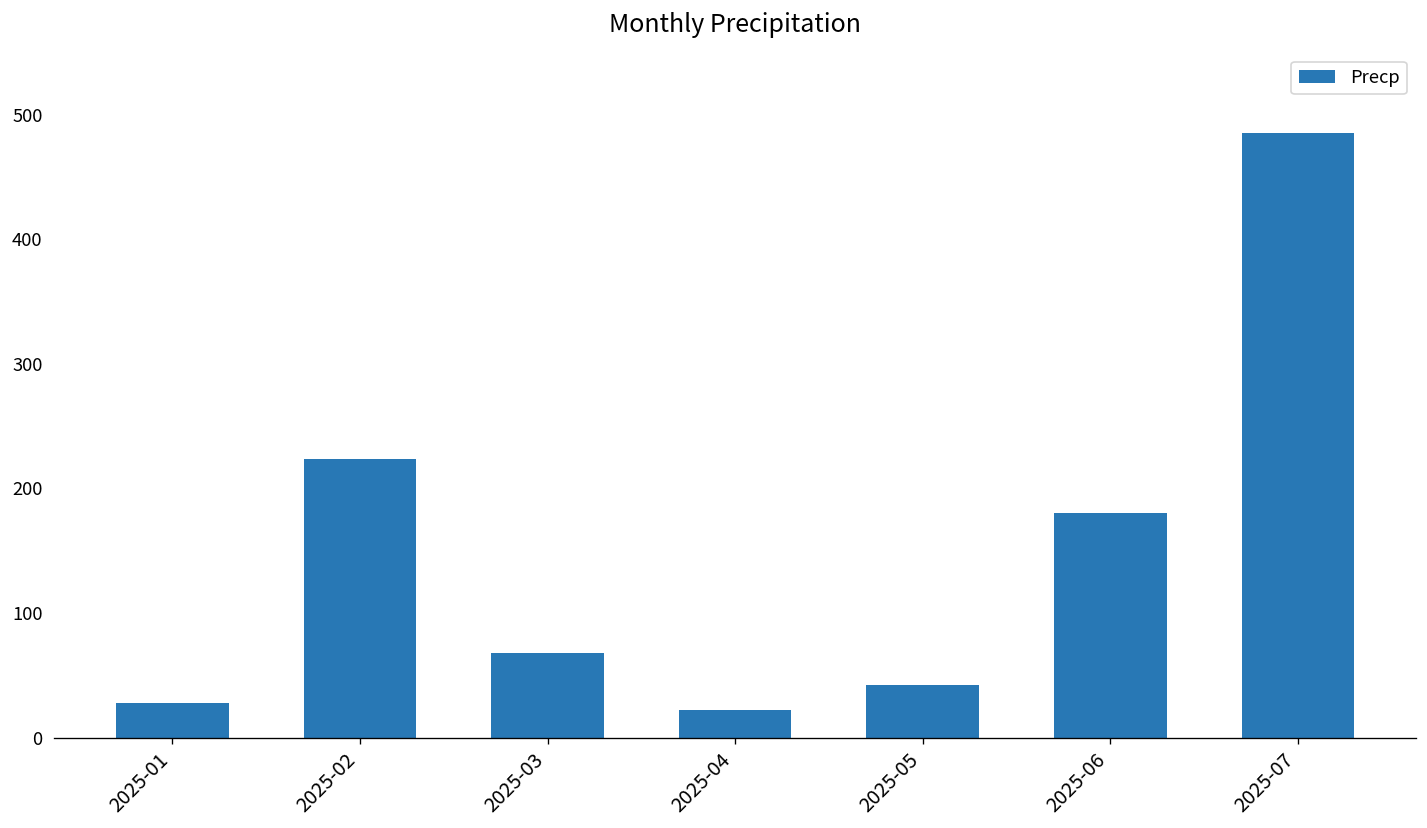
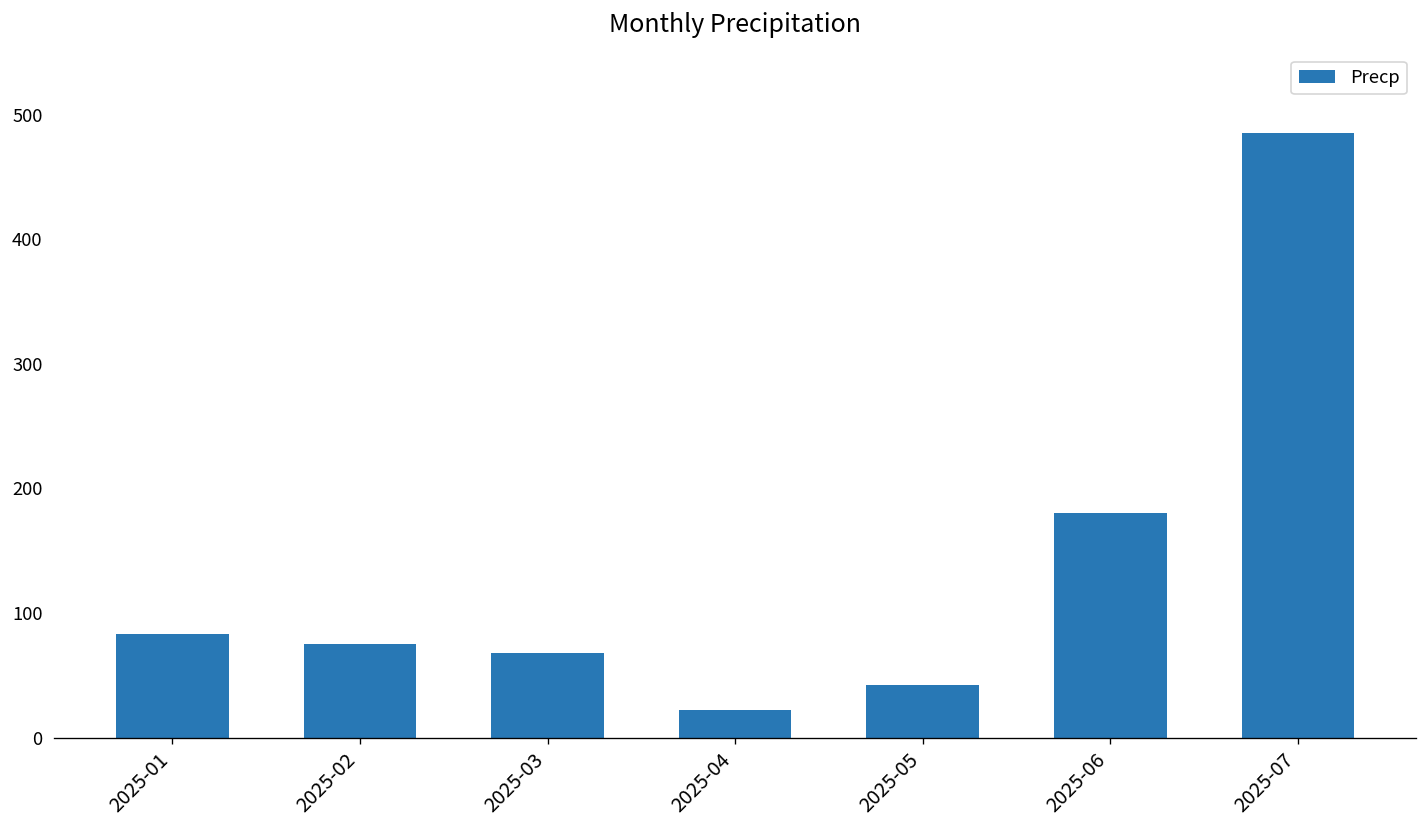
2025-01: 28 -> 83
2025-02: 223 -> 76
